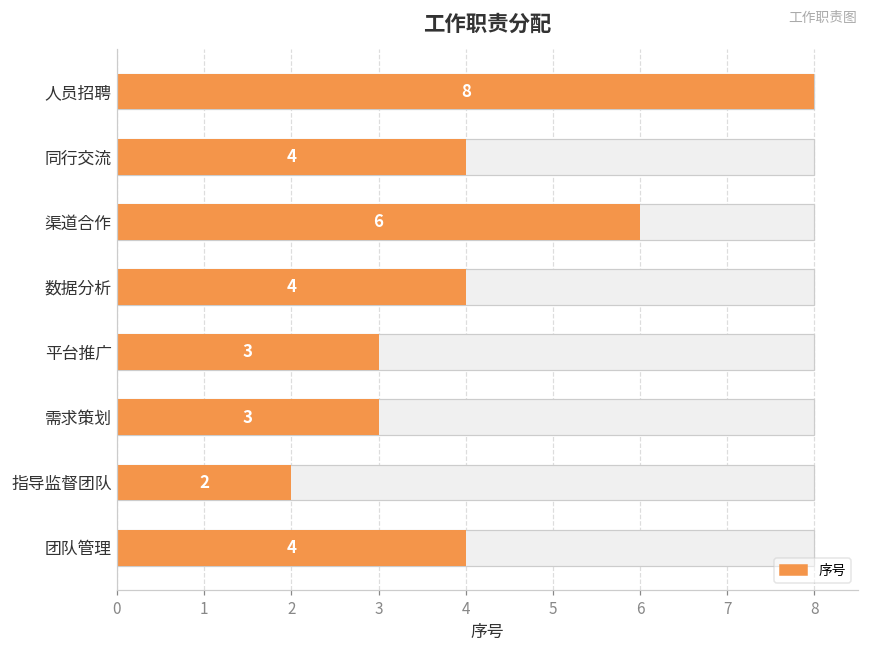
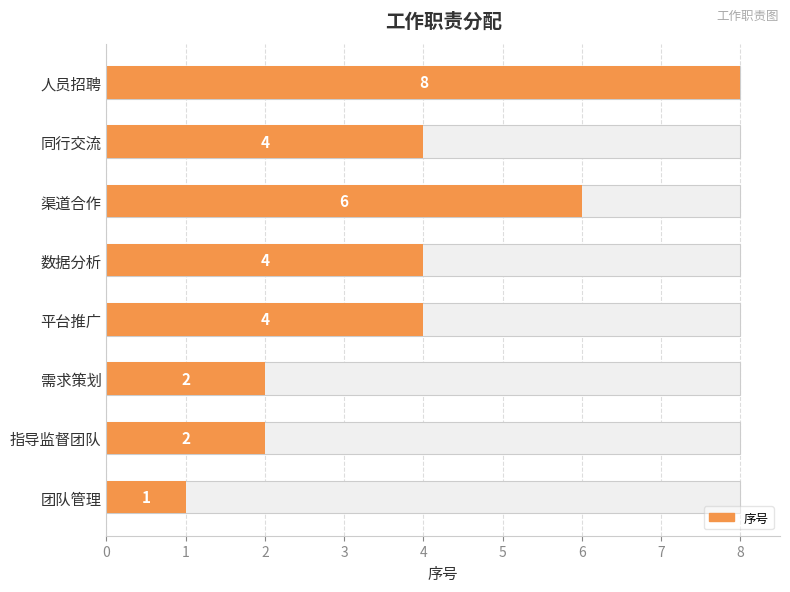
序号, 平台推广: 3 -> 4
序号, 需求策划: 3 -> 2
序号, 团队管理: 4 -> 1
